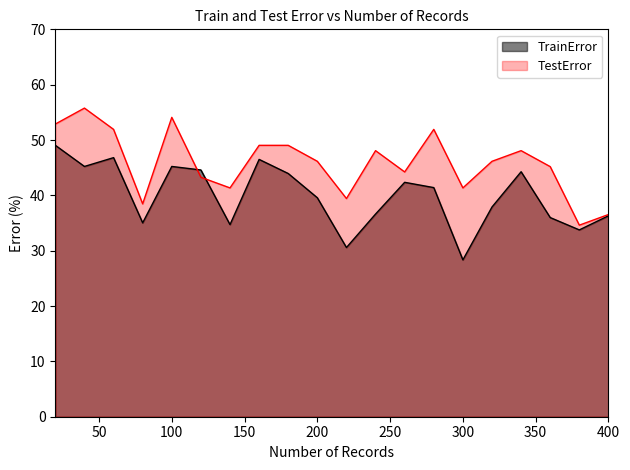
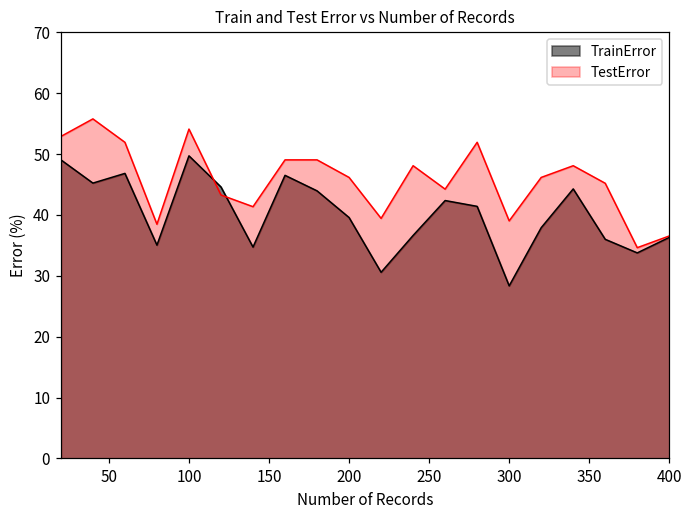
TrainError, 100: 45 -> 50
TestError, 300: 41 -> 39
